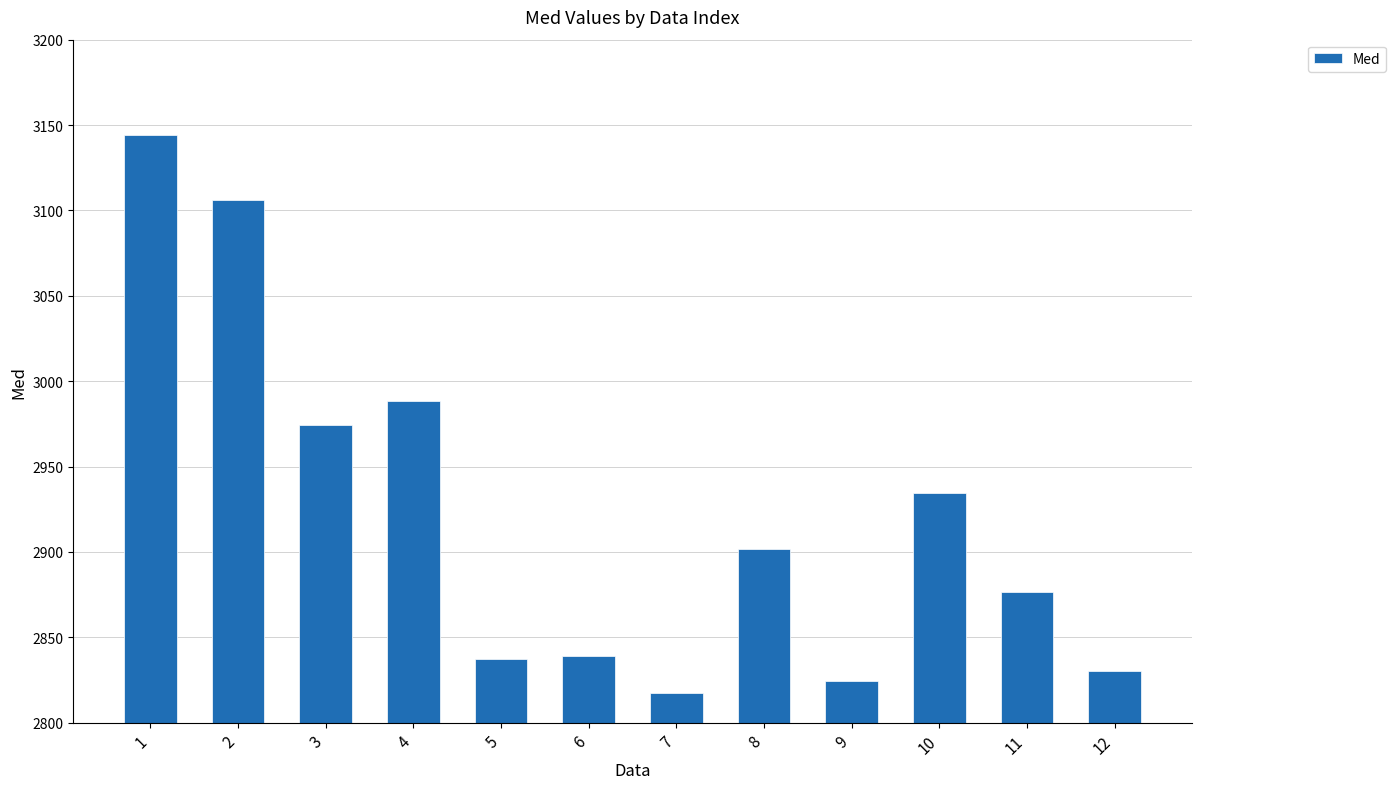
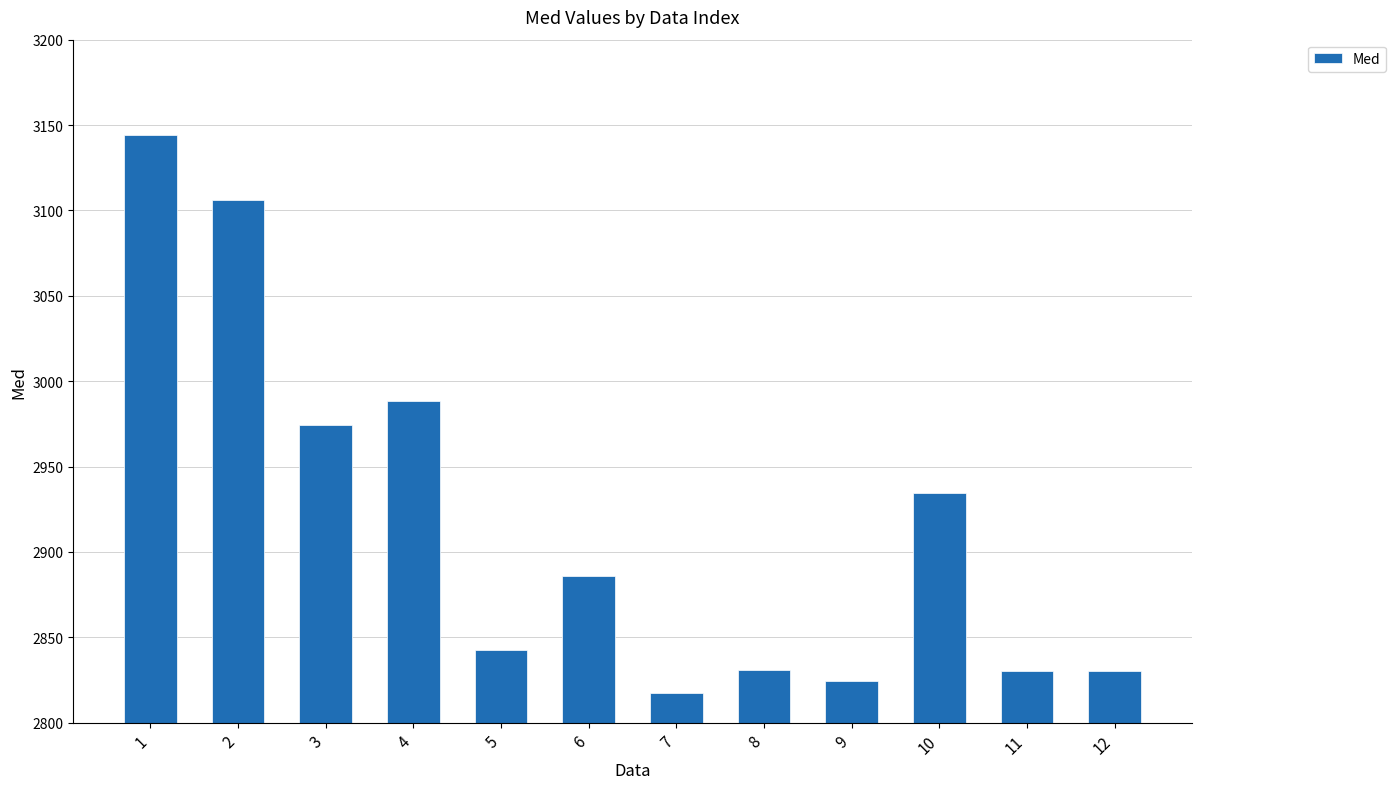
5: 2837 -> 2842
6: 2839 -> 2886
8: 2902 -> 2831
11: 2877 -> 2830
